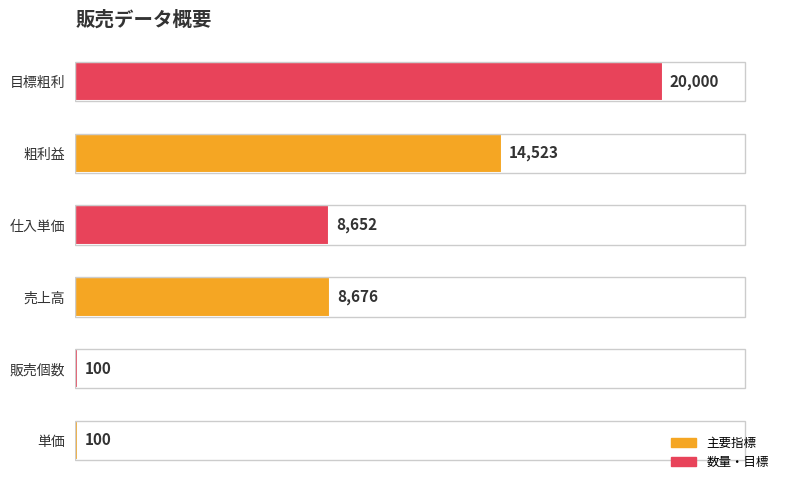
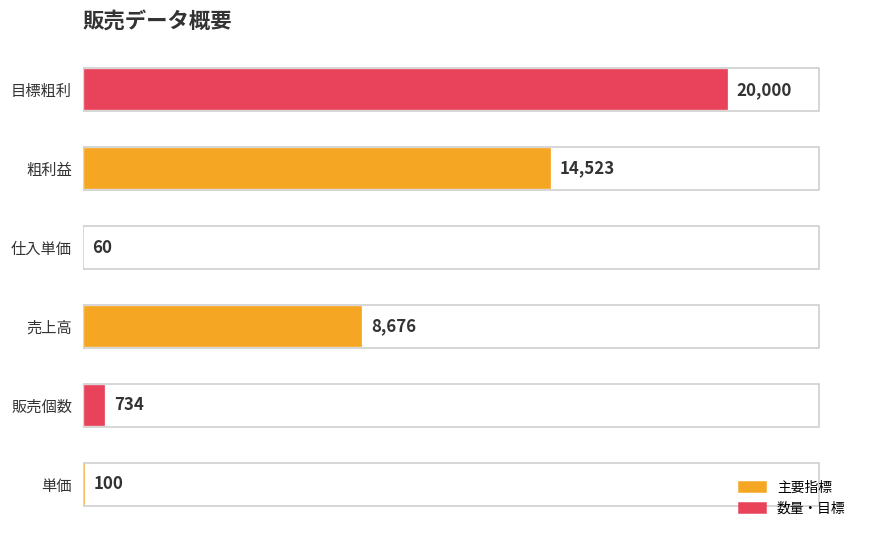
仕入単価: 8,652 -> 60
販売個数: 100 -> 734
